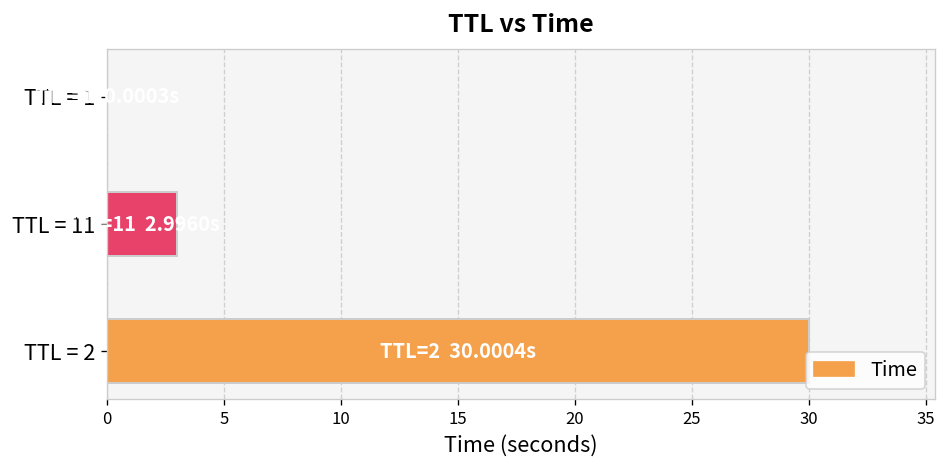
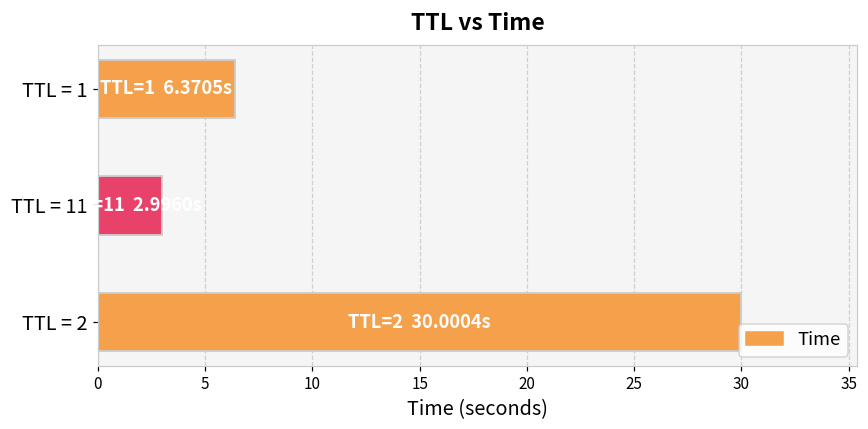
TTL = 1: 0.0 -> 6.4
